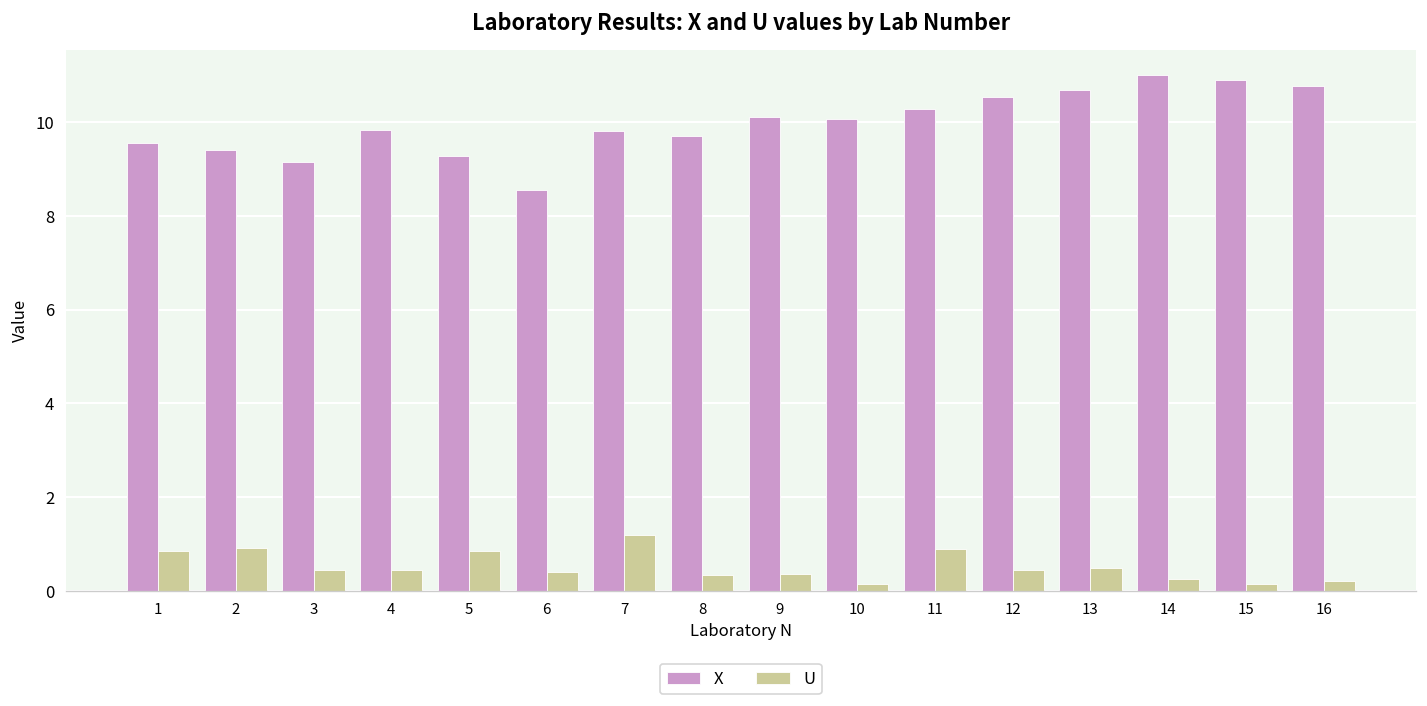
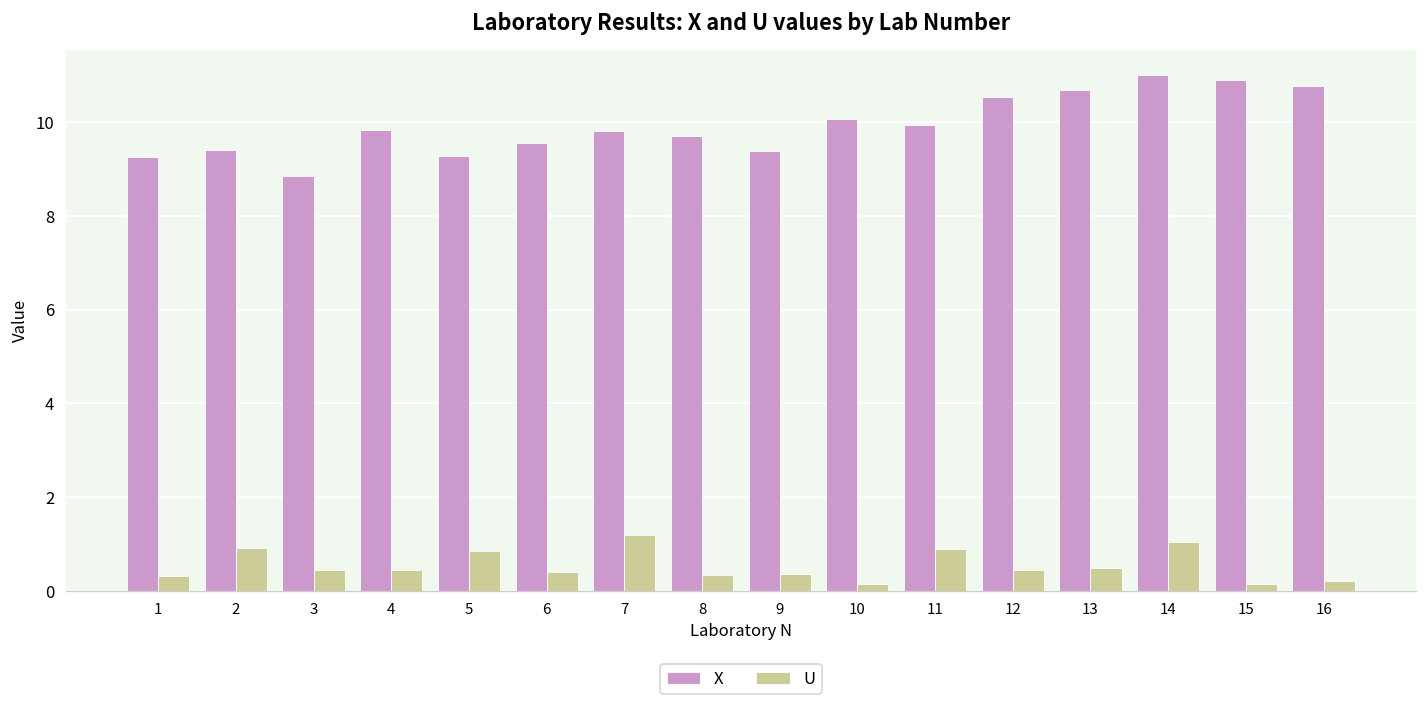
X, 1: 9.6 -> 9.3
U, 1: 0.8 -> 0.3
X, 3: 9.1 -> 8.9
X, 6: 8.5 -> 9.6
X, 9: 10.1 -> 9.4
X, 11: 10.3 -> 9.9
U, 14: 0.2 -> 1.0
